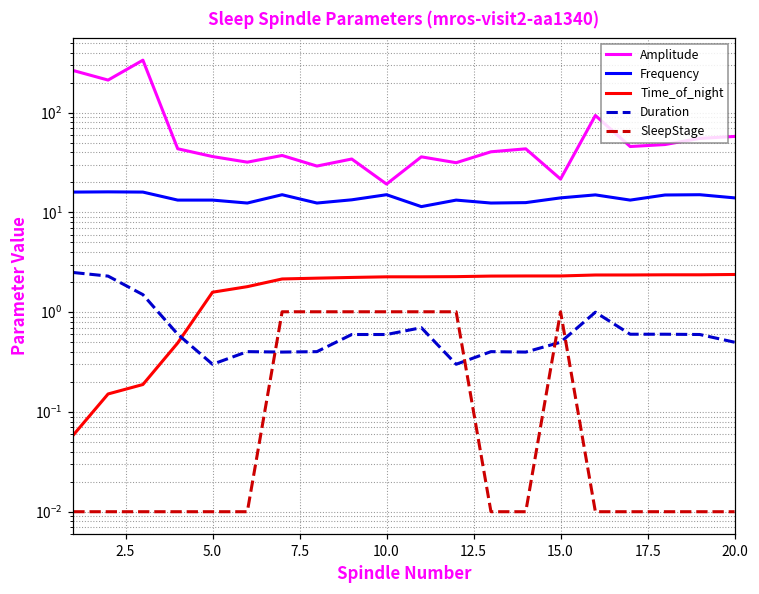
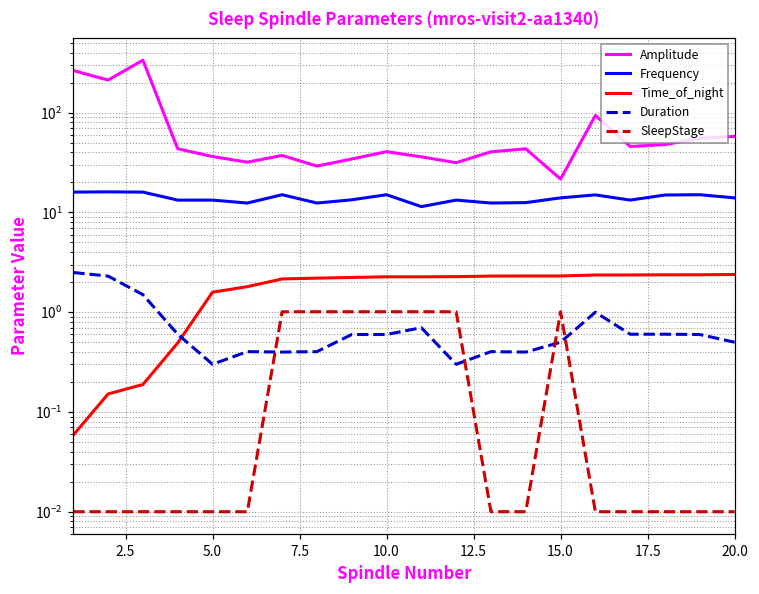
Amplitude, 10.0: 19 -> 40
